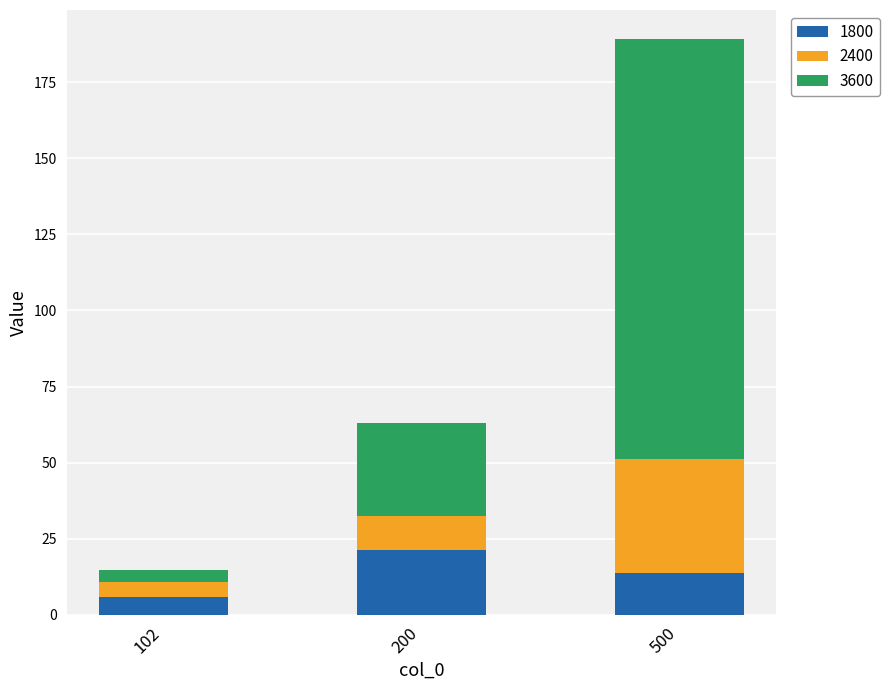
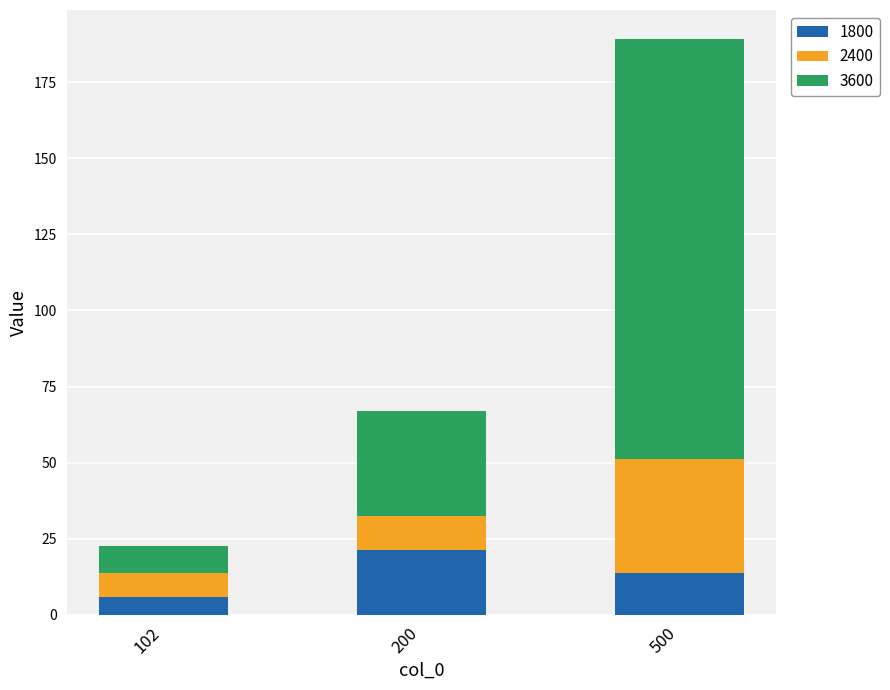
2400, 102: 5 -> 8
3600, 102: 4 -> 9
3600, 200: 31 -> 35
